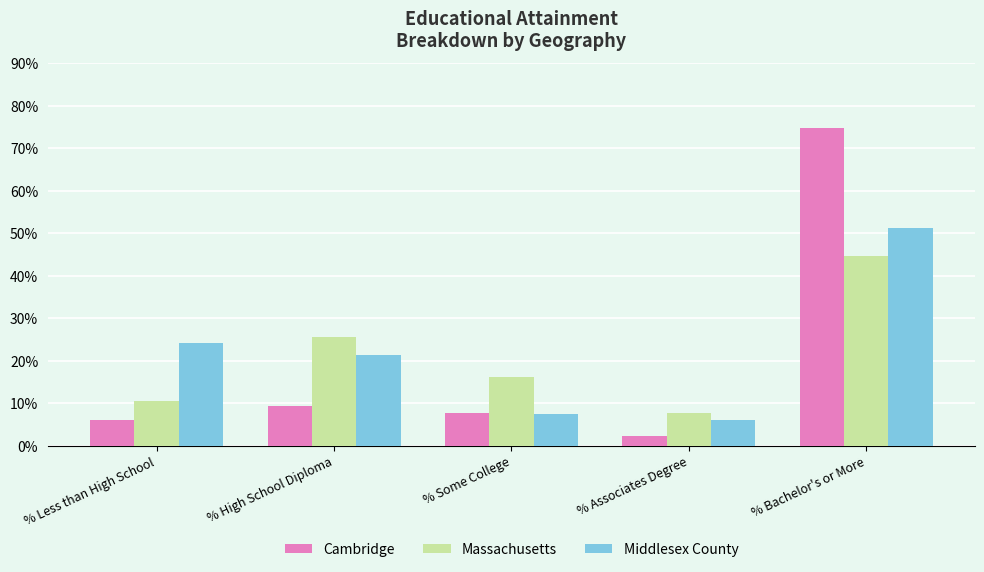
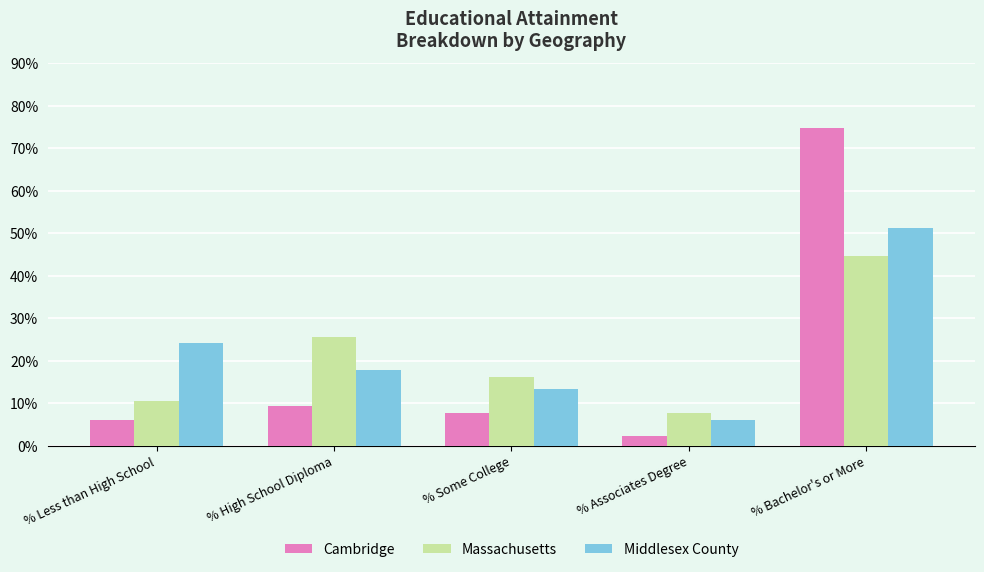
Middlesex County, % High School Diploma: 21% -> 18%
Middlesex County, % Some College: 7% -> 13%
